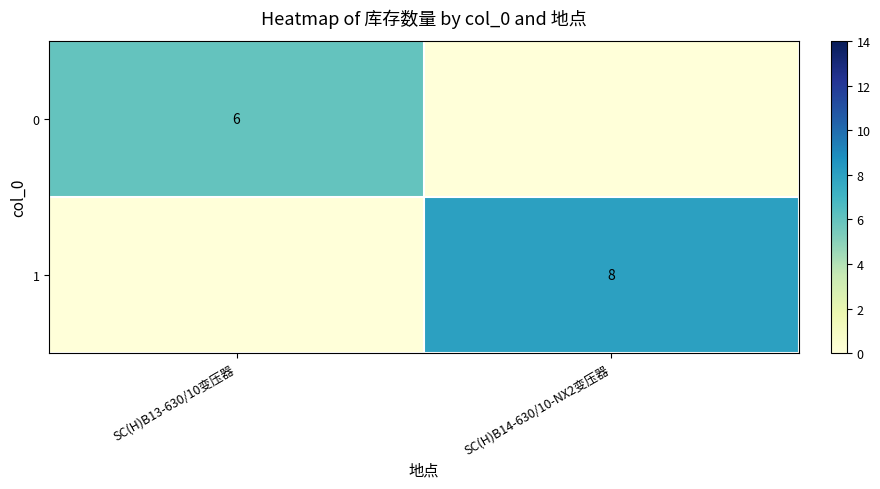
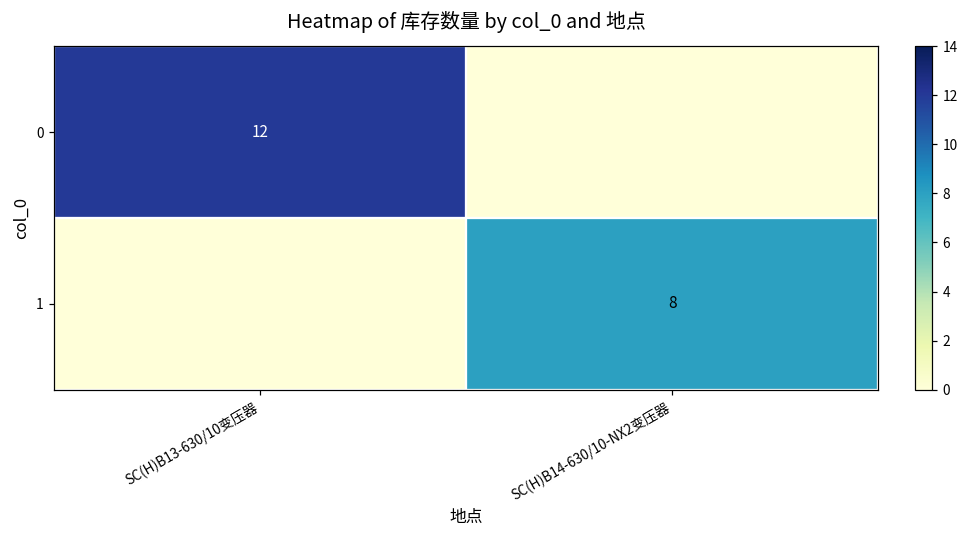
0, SC(H)B13-630/10变压器: 6 -> 12
